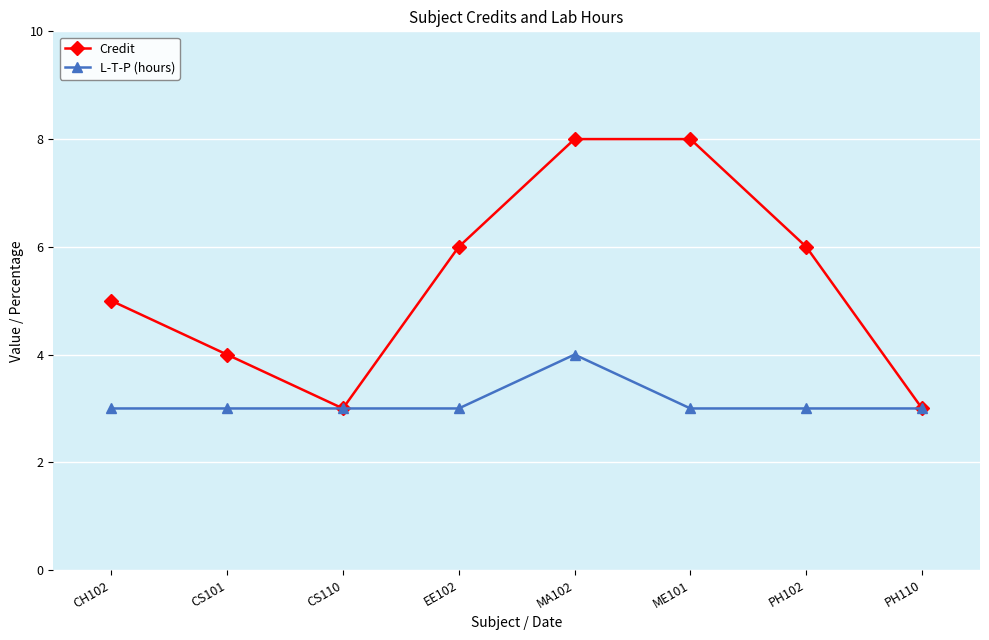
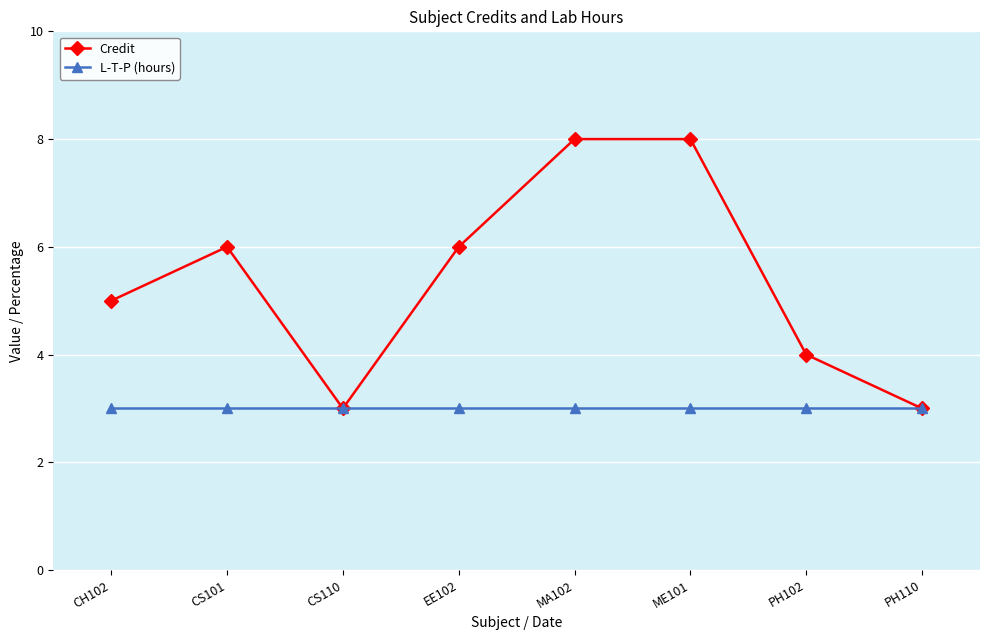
Credit, CS101: 4 -> 6
L-T-P (hours), MA102: 4 -> 3
Credit, PH102: 6 -> 4
